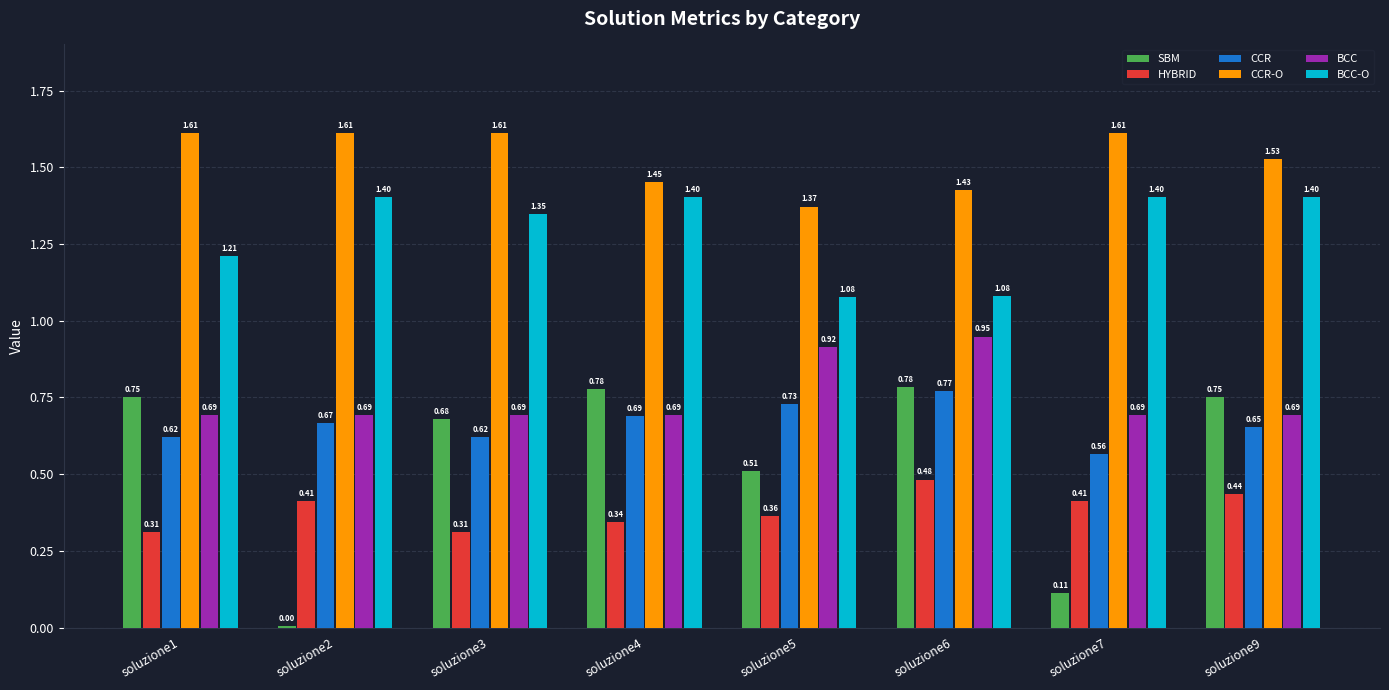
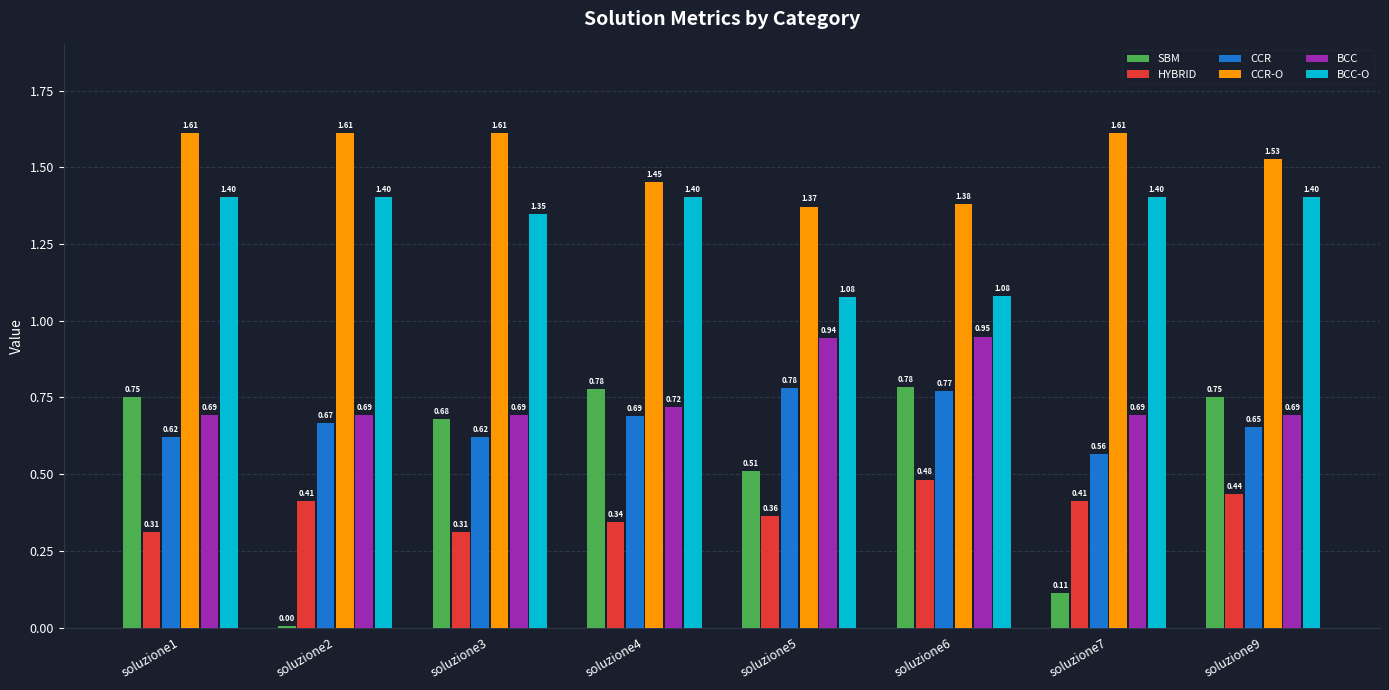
BCC-O, soluzione1: 1.21 -> 1.40
BCC, soluzione4: 0.69 -> 0.72
CCR, soluzione5: 0.73 -> 0.78
BCC, soluzione5: 0.92 -> 0.94
CCR-O, soluzione6: 1.43 -> 1.38
